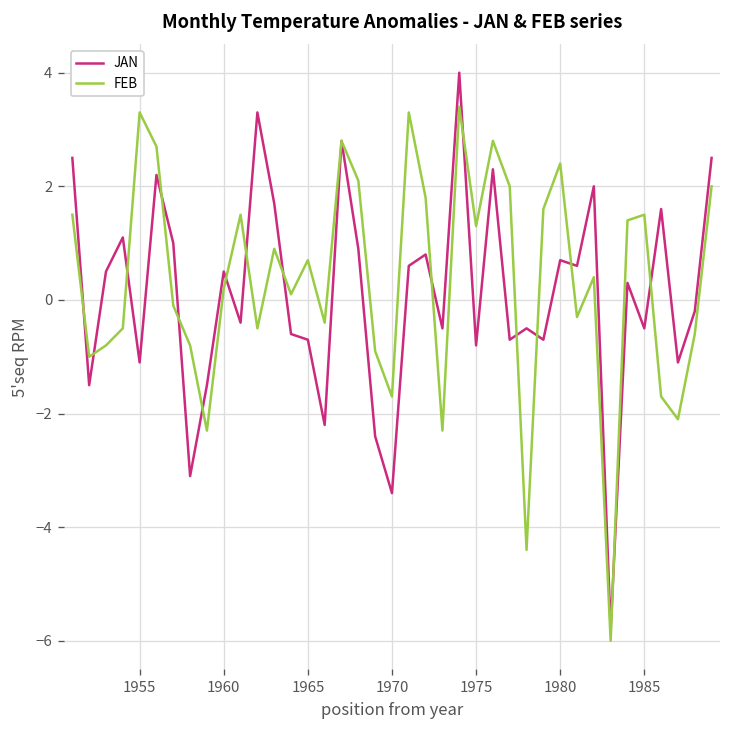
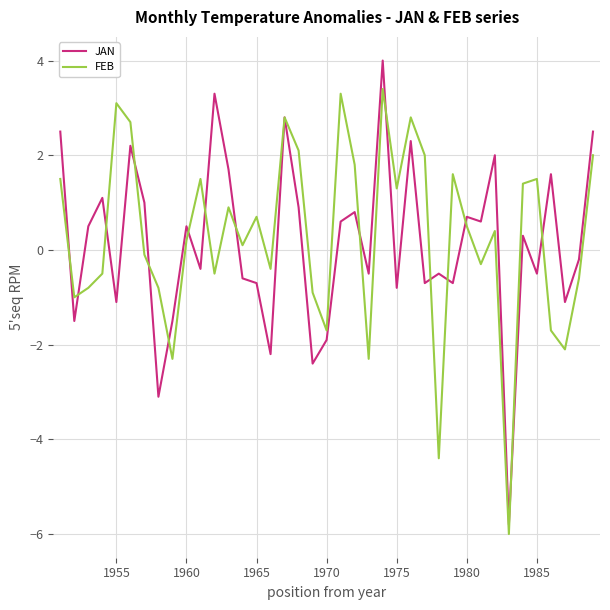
FEB, 1955: 3.3 -> 3.1
JAN, 1970: -3.4 -> -1.9
FEB, 1980: 2.4 -> 0.5
